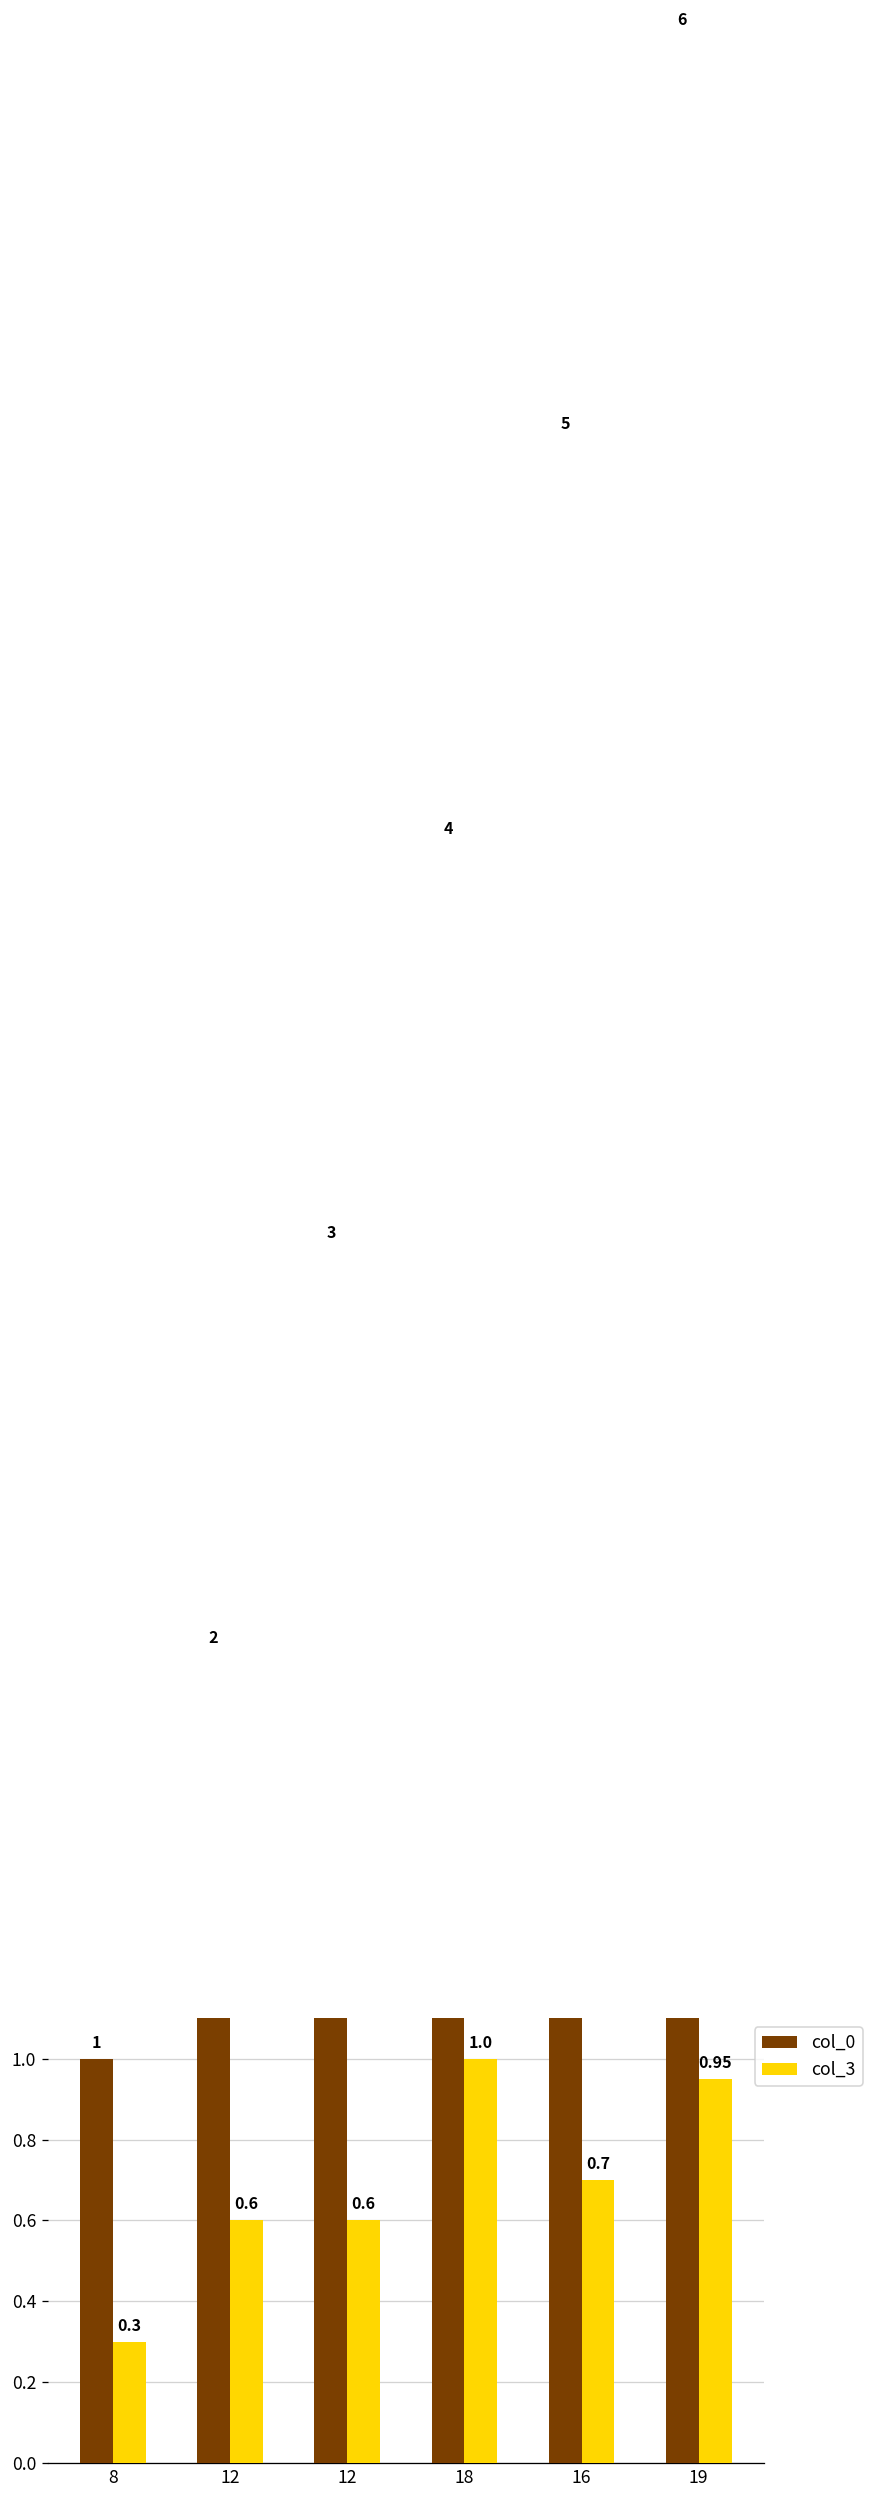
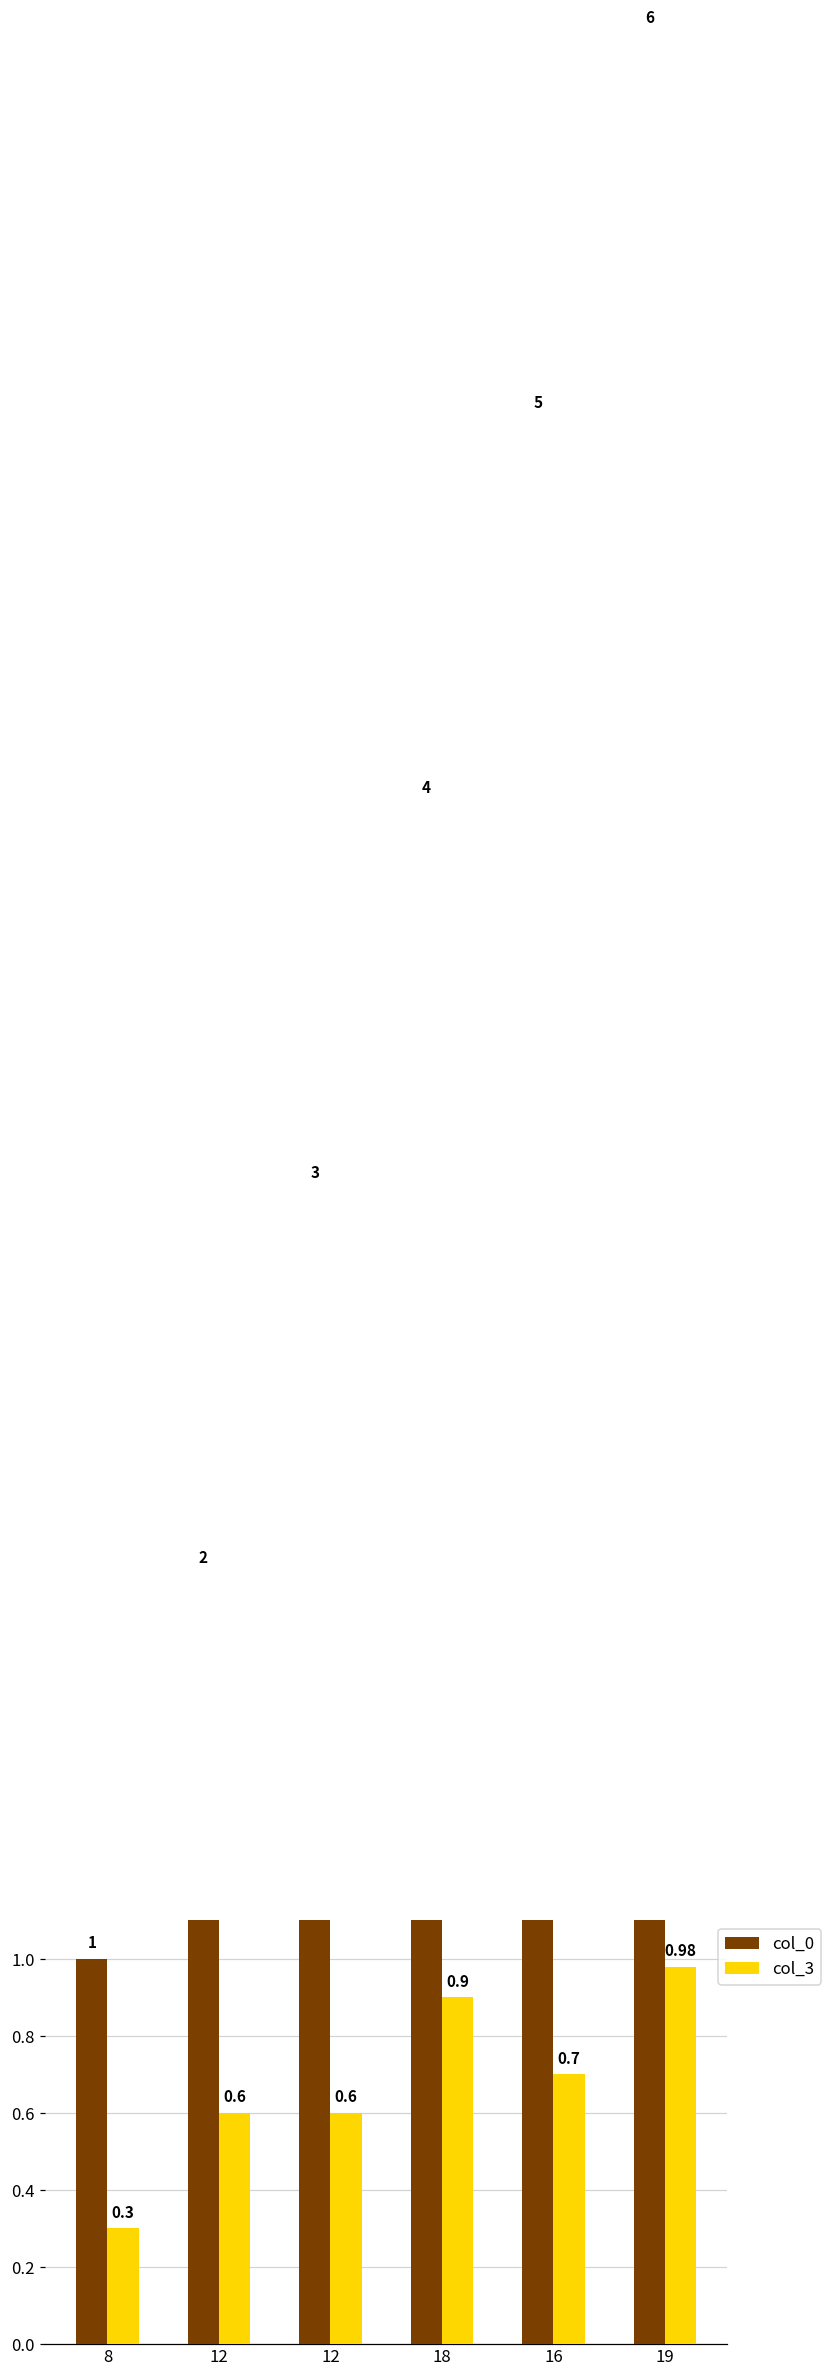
col_3, 18: 1.0 -> 0.9
col_3, 19: 0.95 -> 0.98
